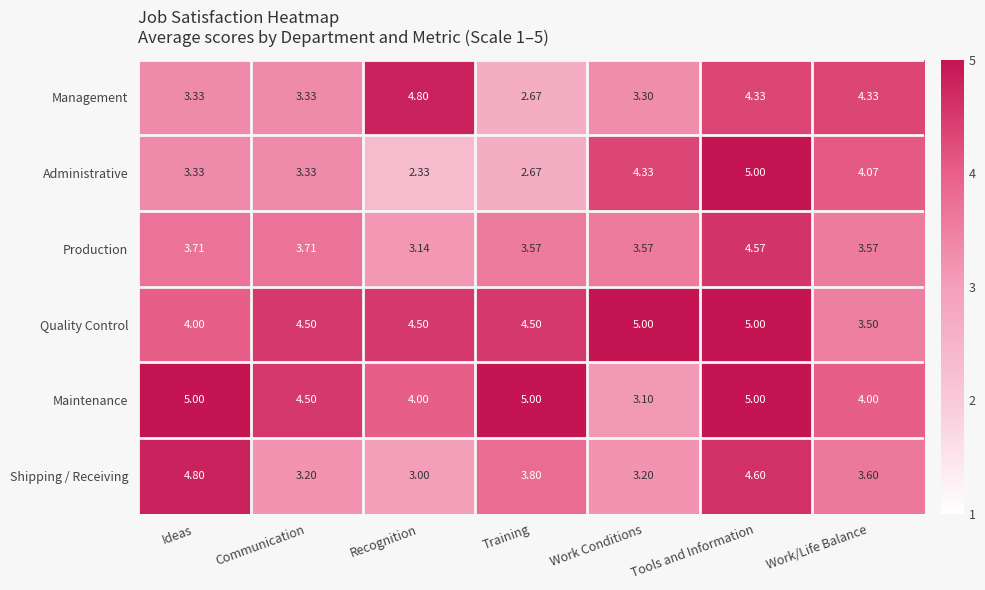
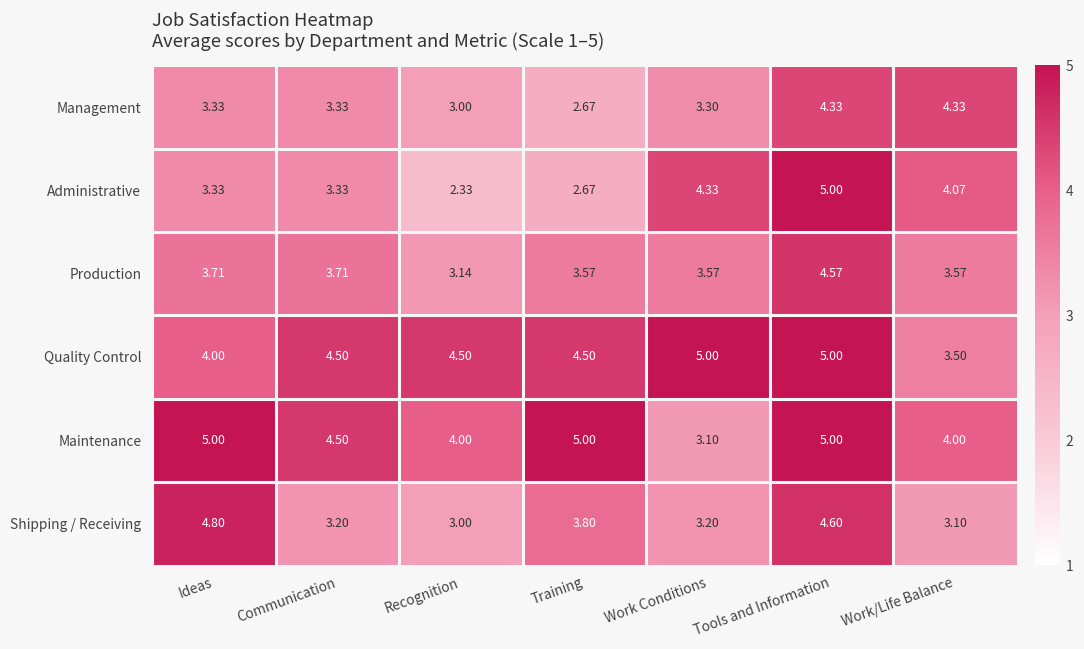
Management, Recognition: 4.80 -> 3.00
Shipping / Receiving, Work/Life Balance: 3.60 -> 3.10
